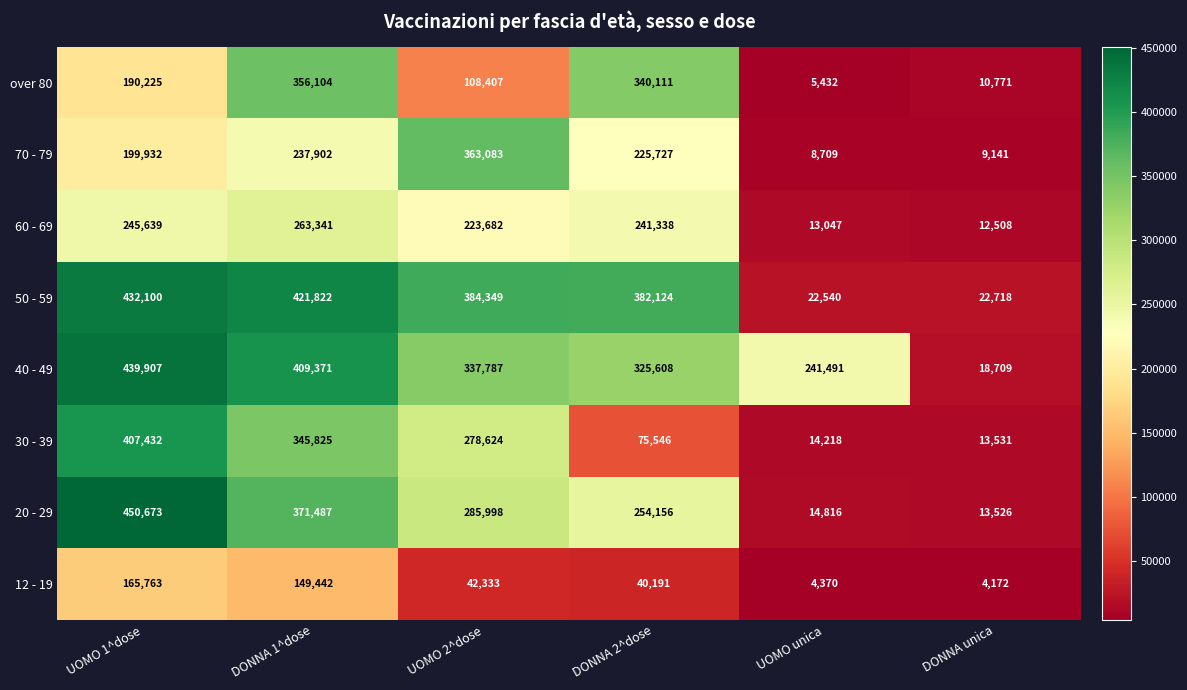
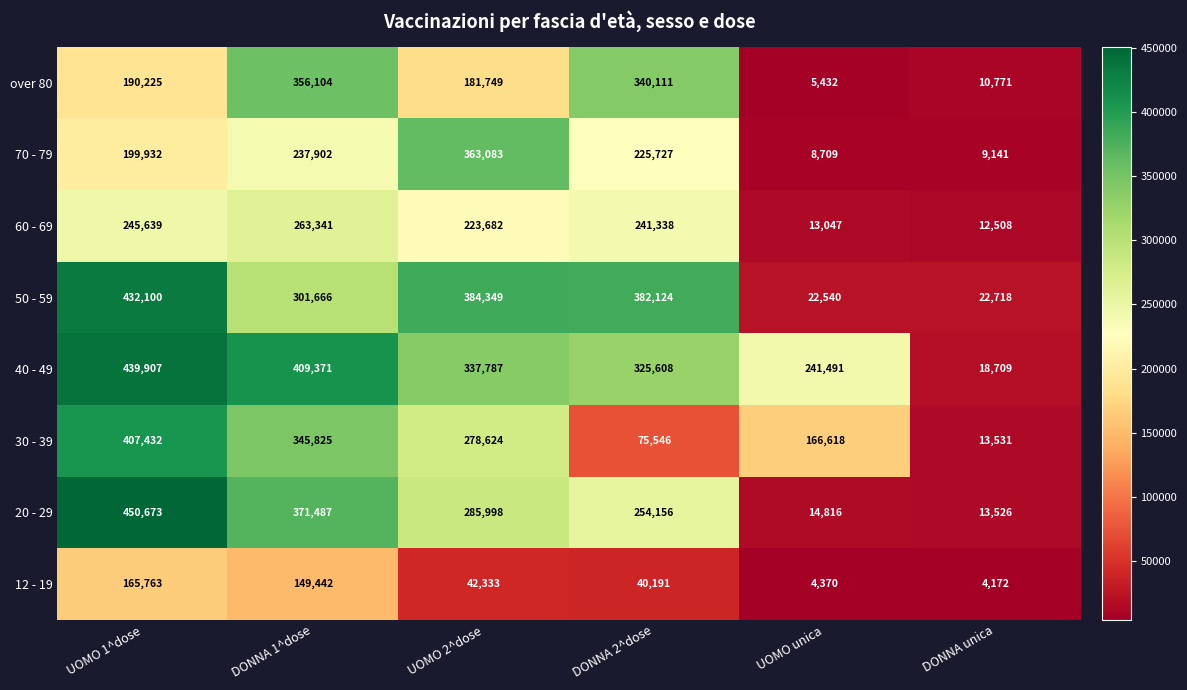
over 80, UOMO 2^dose: 108,407 -> 181,749
50 - 59, DONNA 1^dose: 421,822 -> 301,666
30 - 39, UOMO unica: 14,218 -> 166,618
